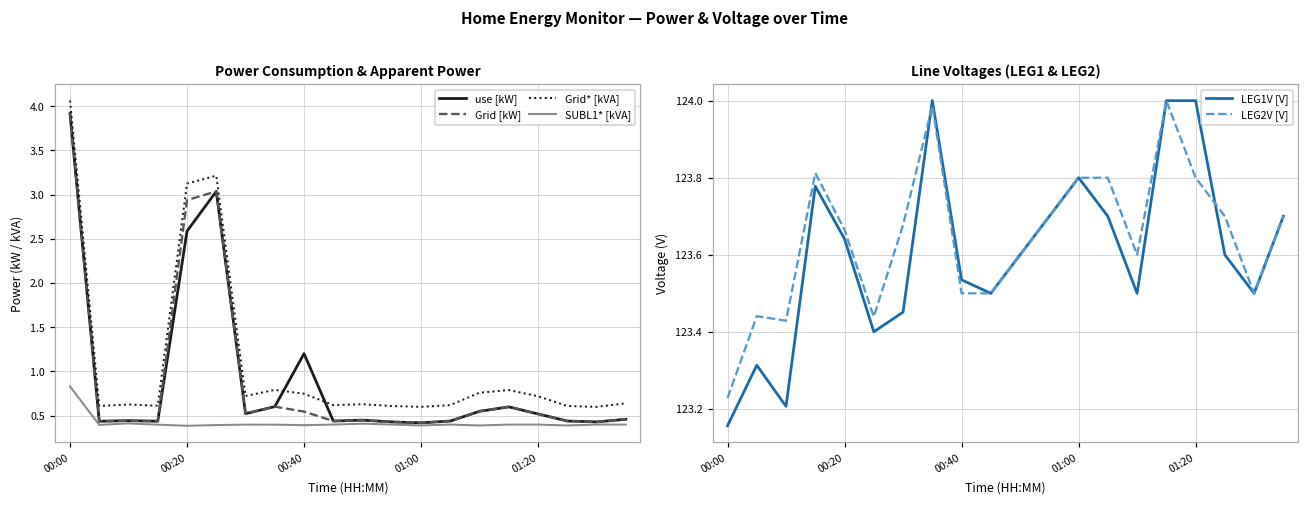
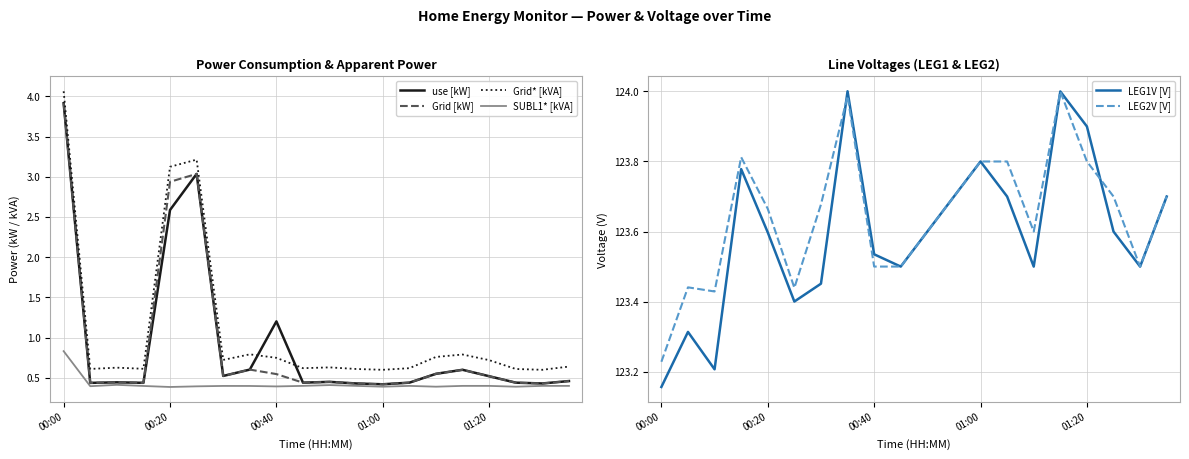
Line Voltages (LEG1 & LEG2), LEG1V [V], 00:20: 123.64 -> 123.60
Line Voltages (LEG1 & LEG2), LEG1V [V], 01:20: 124.0 -> 123.9
